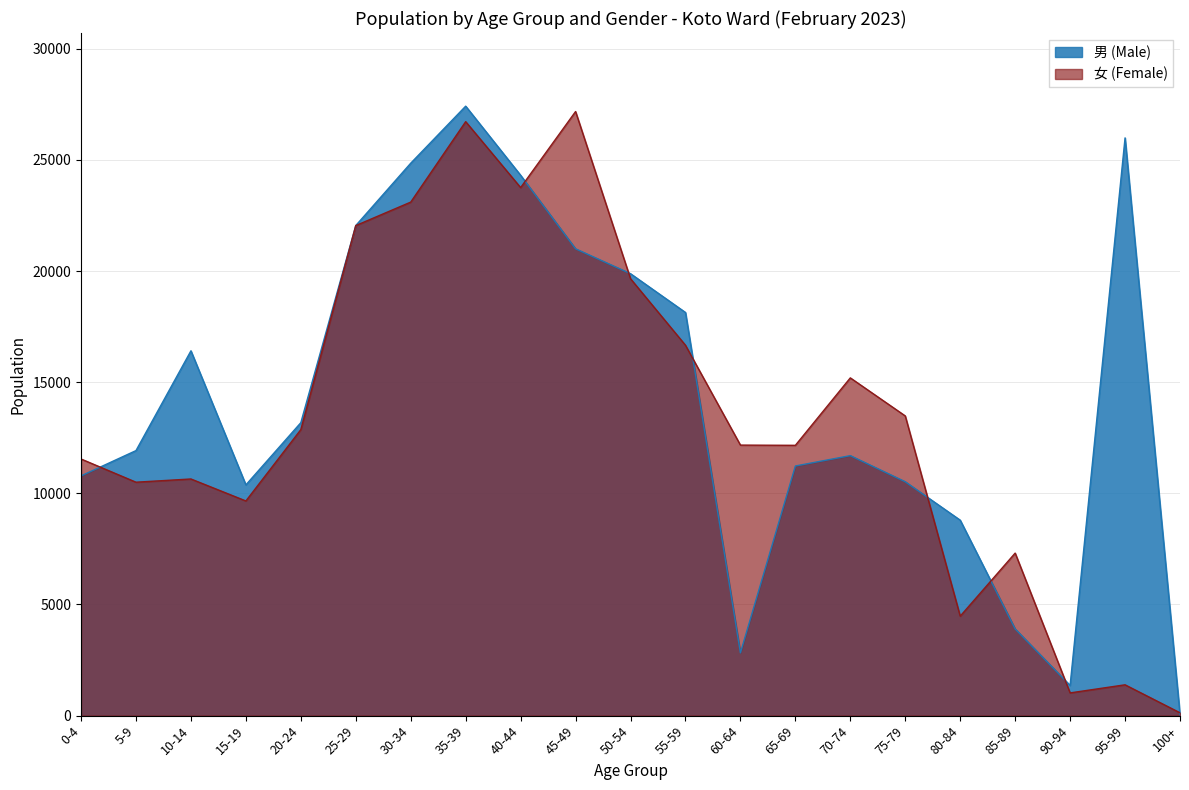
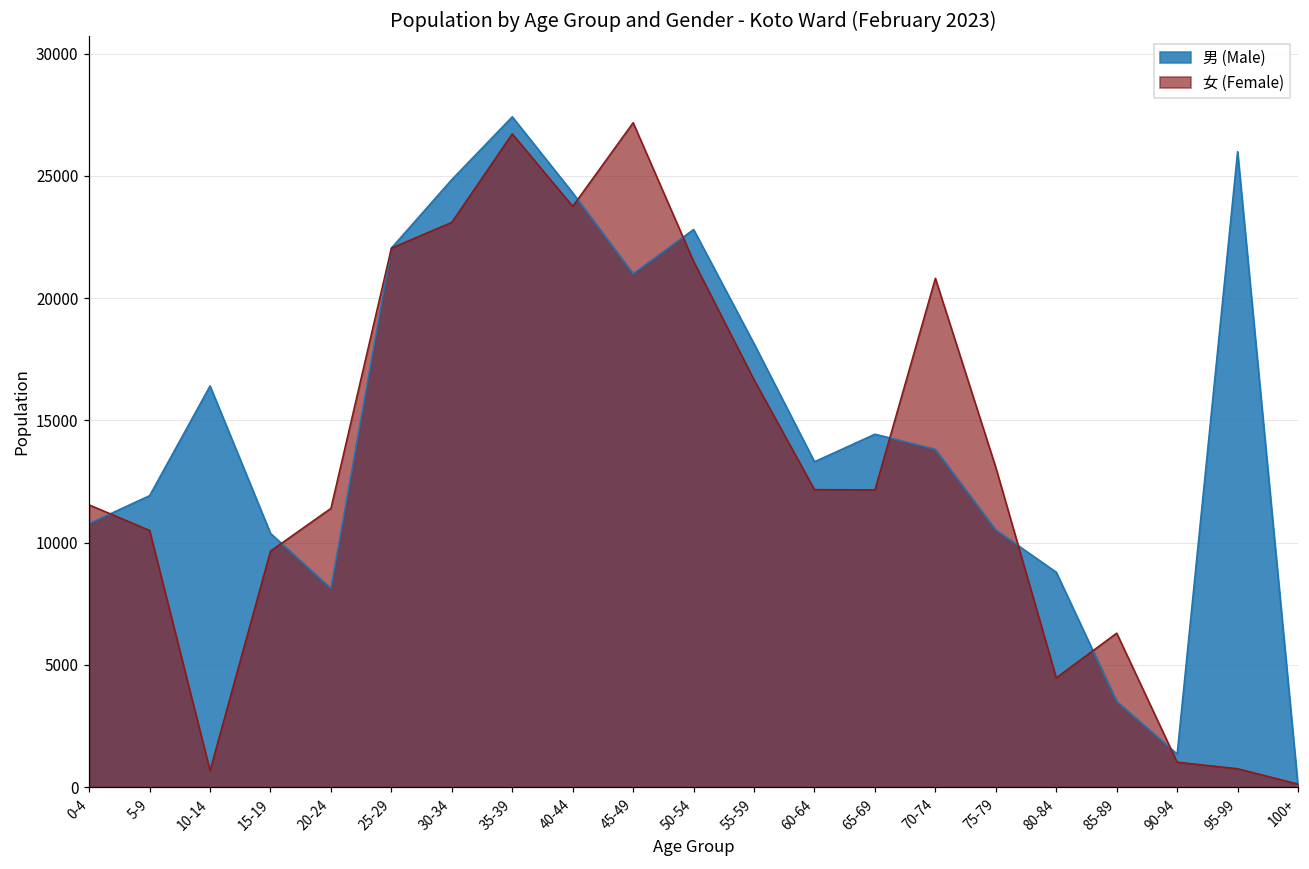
女 (Female), 10-14: 10600 -> 700
男 (Male), 20-24: 13200 -> 8100
女 (Female), 20-24: 12900 -> 11400
男 (Male), 50-54: 19900 -> 22800
女 (Female), 50-54: 19700 -> 21500
男 (Male), 60-64: 2800 -> 13300
男 (Male), 65-69: 11200 -> 14400
男 (Male), 70-74: 11700 -> 13800
女 (Female), 70-74: 15200 -> 20800
女 (Female), 75-79: 13500 -> 13100
男 (Male), 85-89: 3900 -> 3500
女 (Female), 85-89: 7300 -> 6300
女 (Female), 95-99: 1400 -> 800
